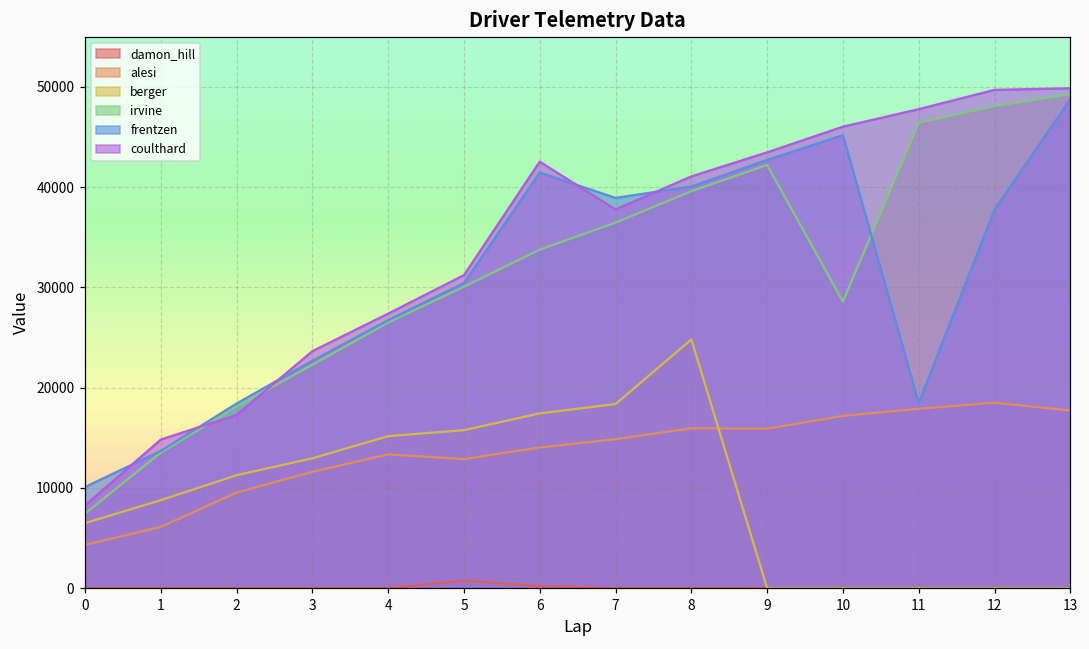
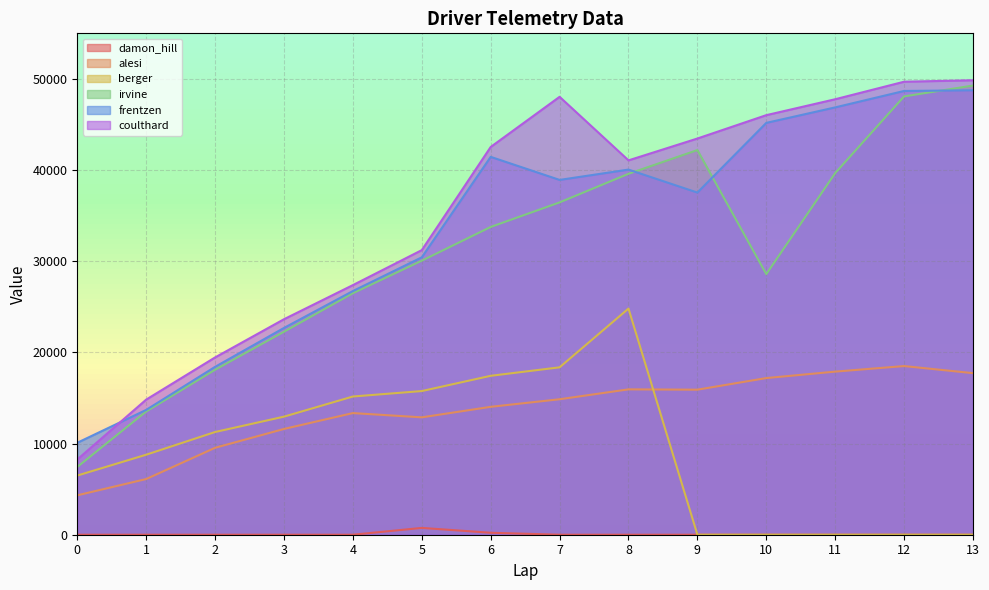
coulthard, 2: 17000 -> 19000
coulthard, 7: 38000 -> 48000
frentzen, 9: 43000 -> 38000
irvine, 11: 46000 -> 40000
frentzen, 11: 18000 -> 47000
frentzen, 12: 38000 -> 49000
